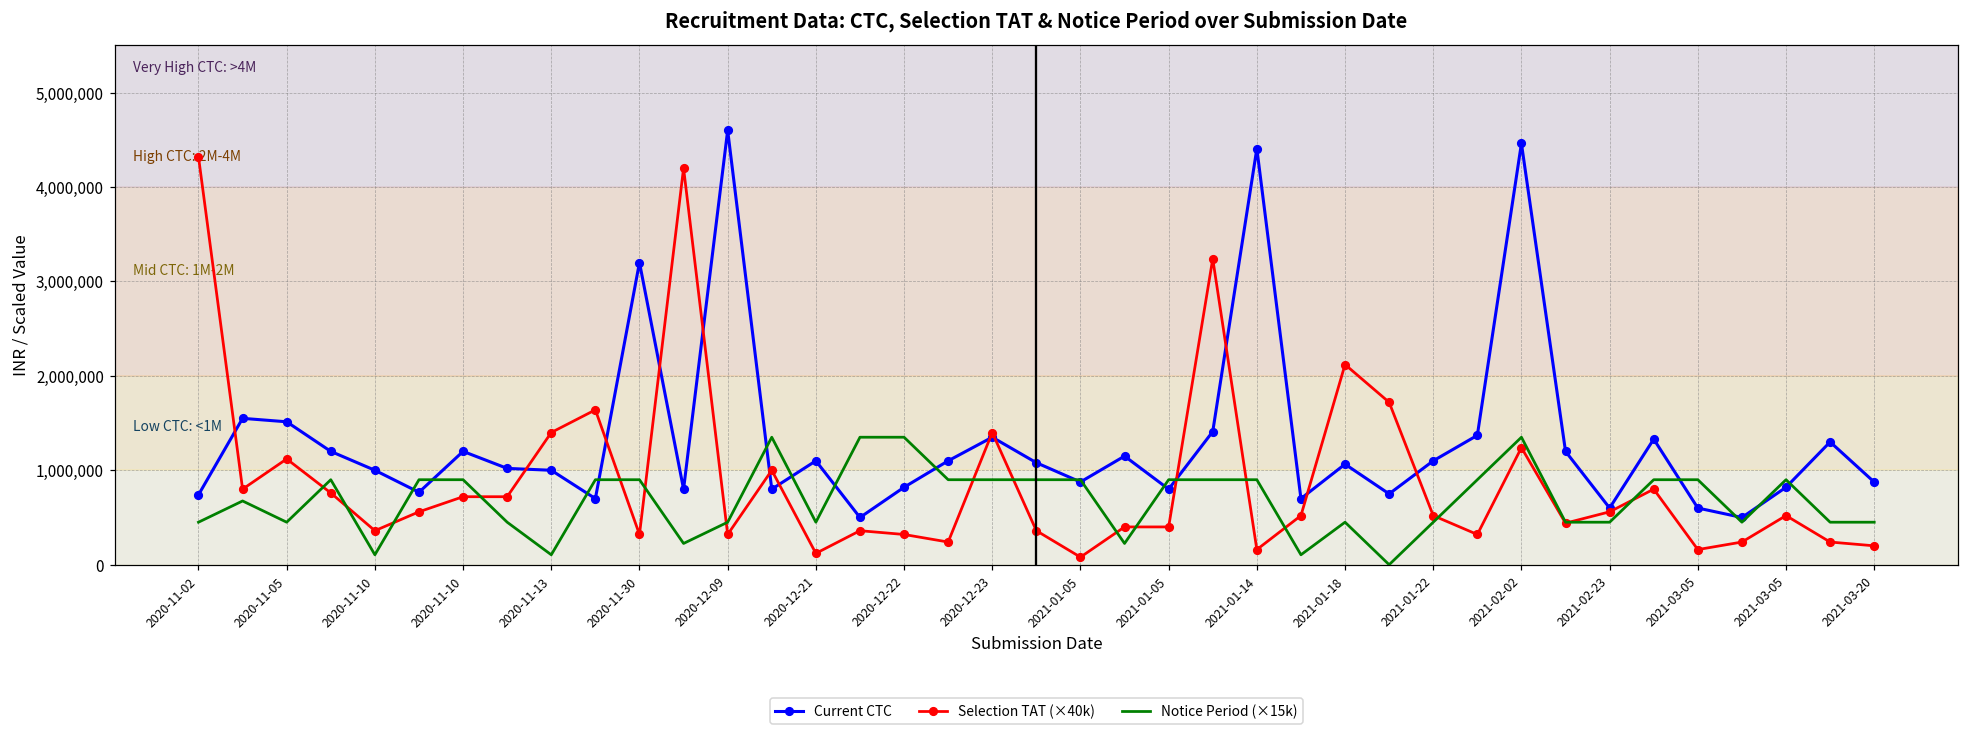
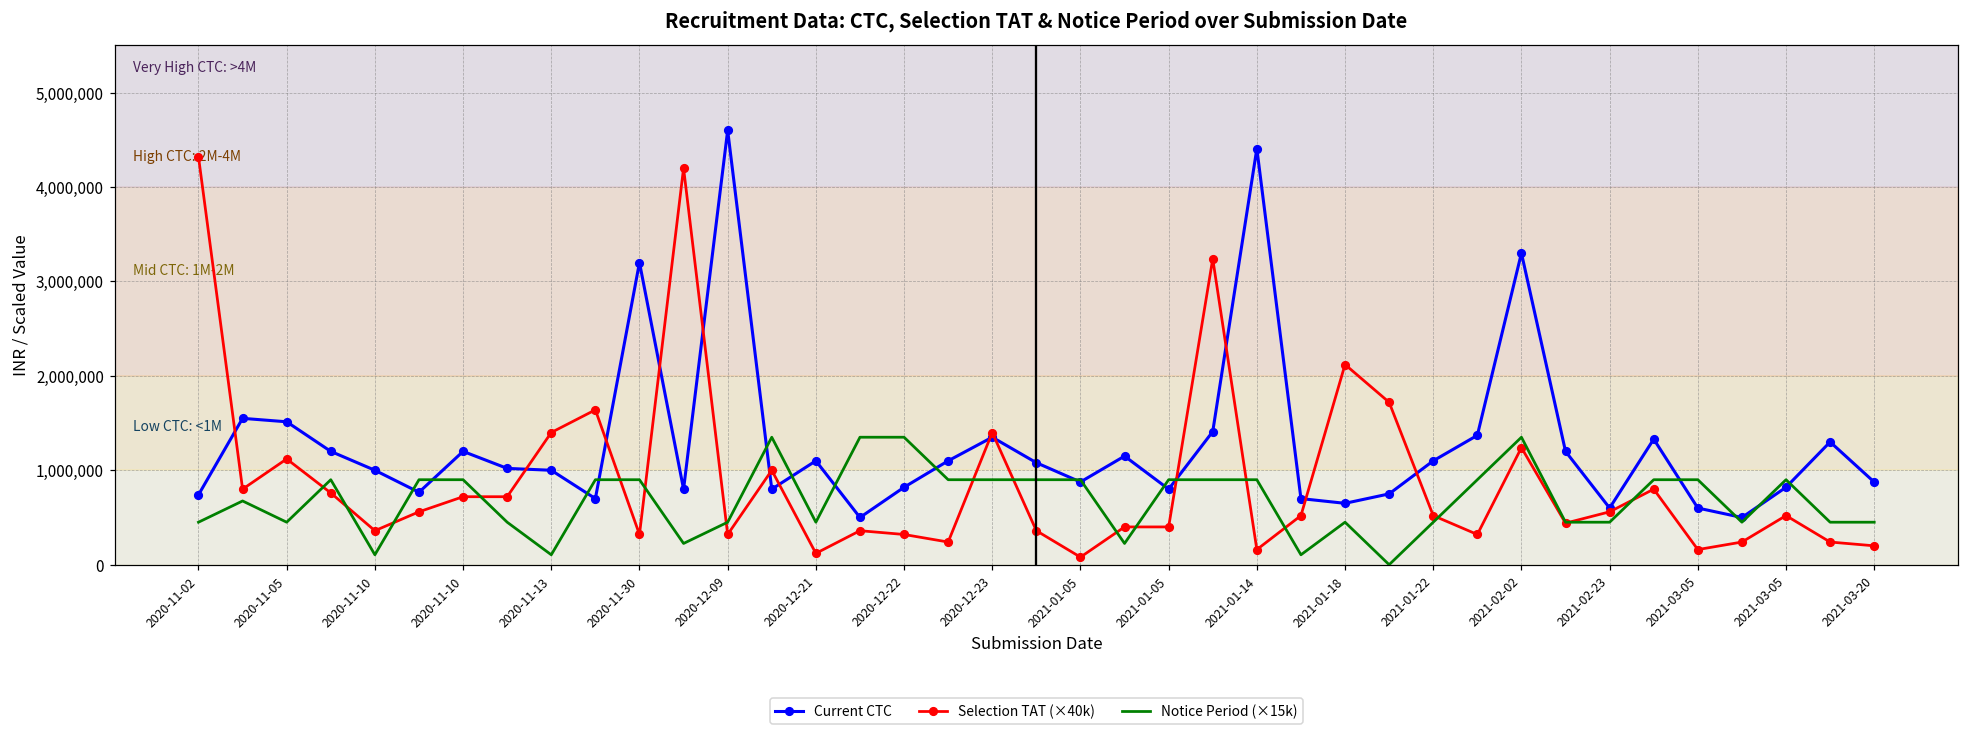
Current CTC, 2021-01-18: 1,100,000 -> 700,000
Current CTC, 2021-02-02: 4,500,000 -> 3,300,000
